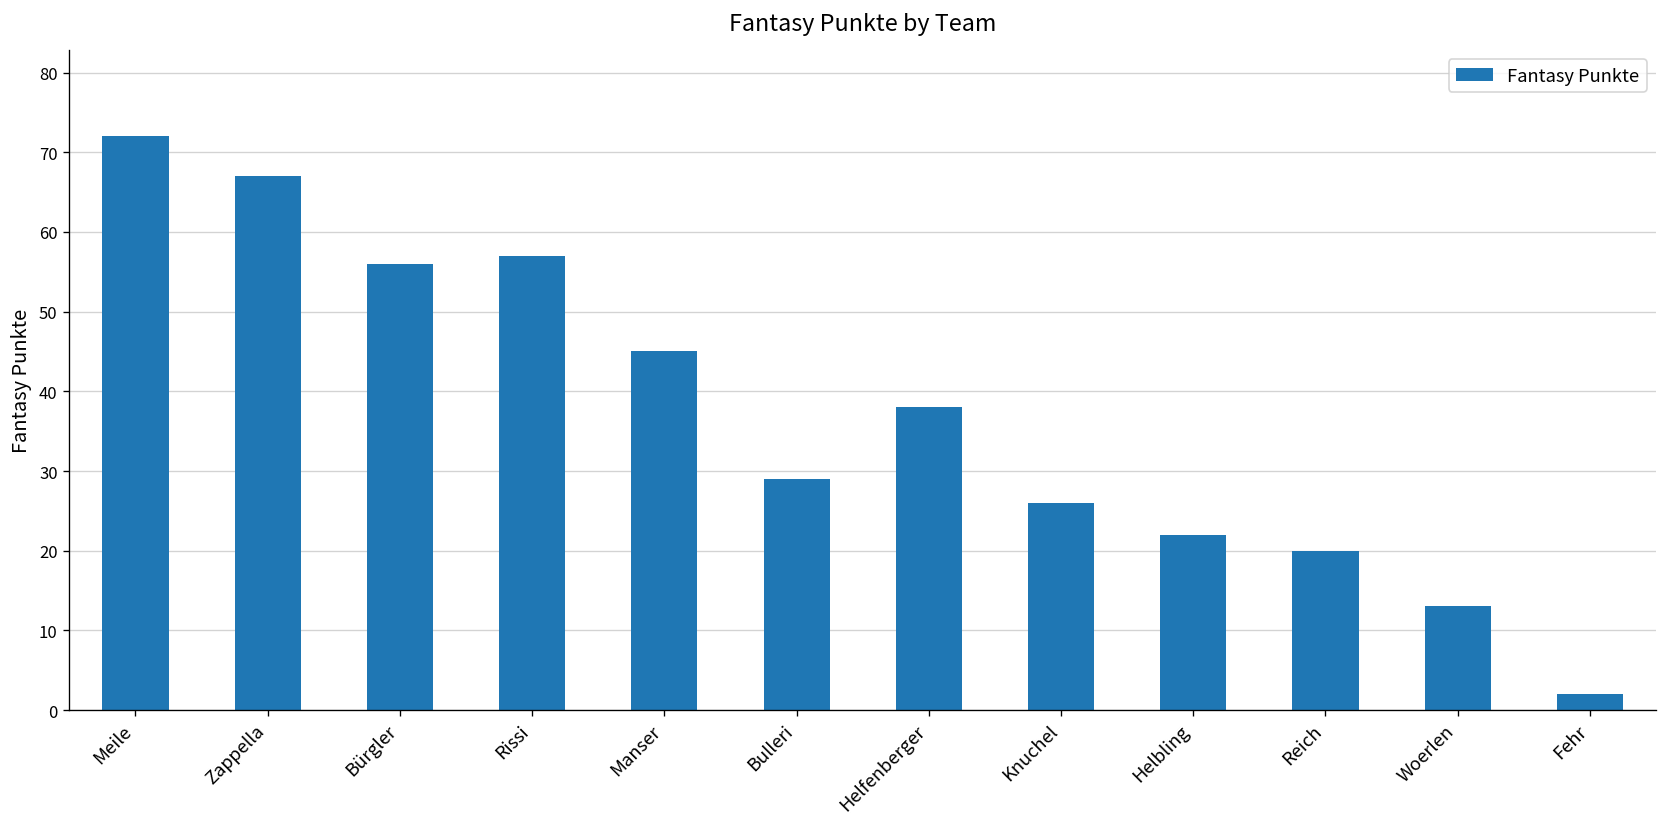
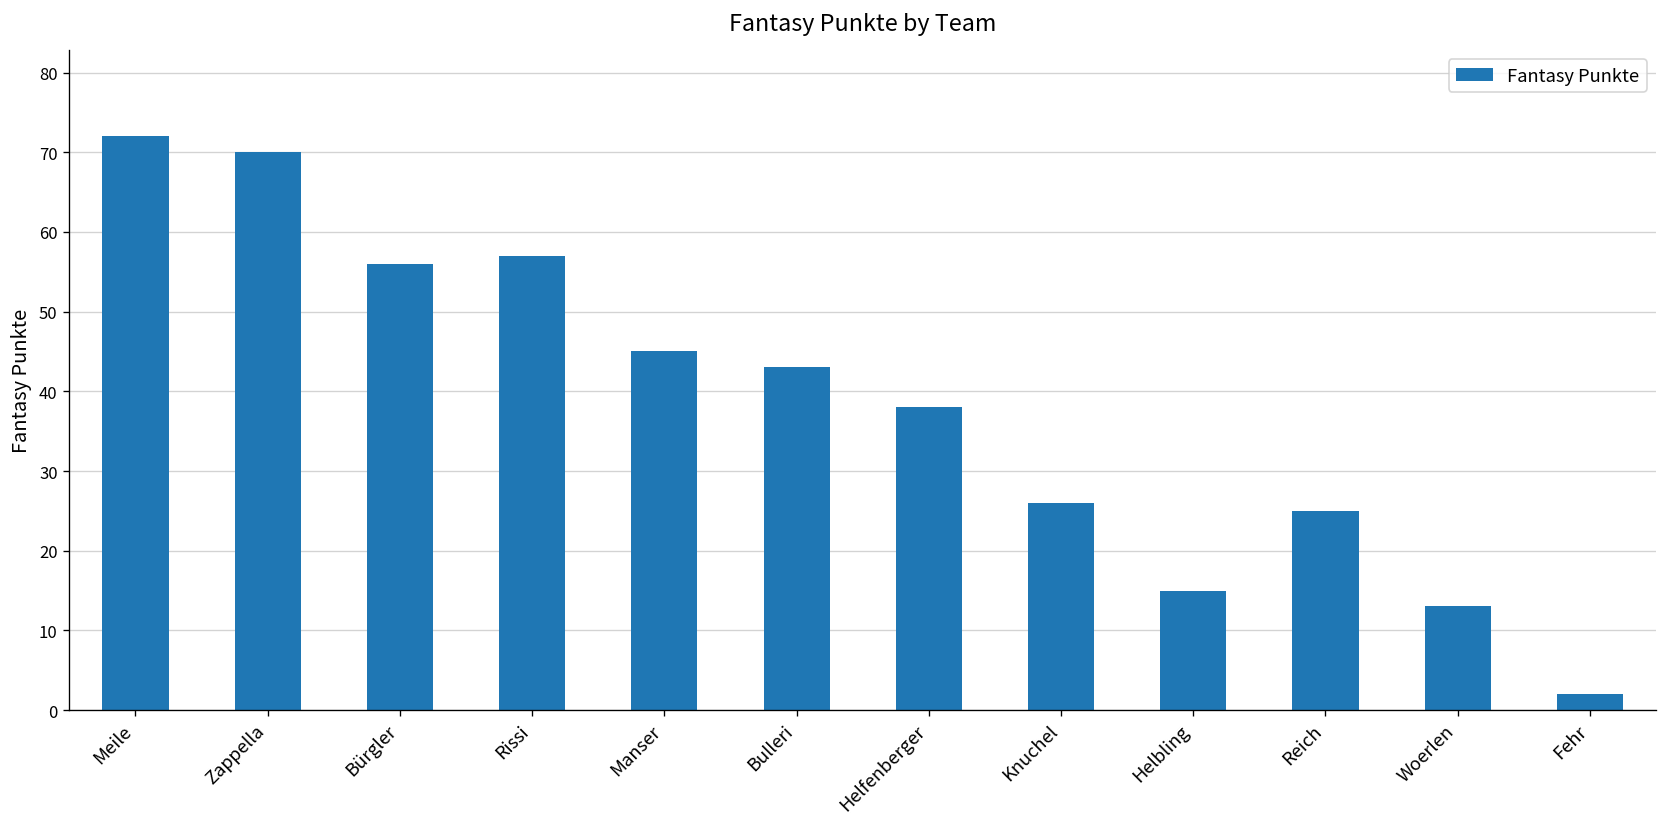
Zappella: 67 -> 70
Bulleri: 29 -> 43
Helbling: 22 -> 15
Reich: 20 -> 25
